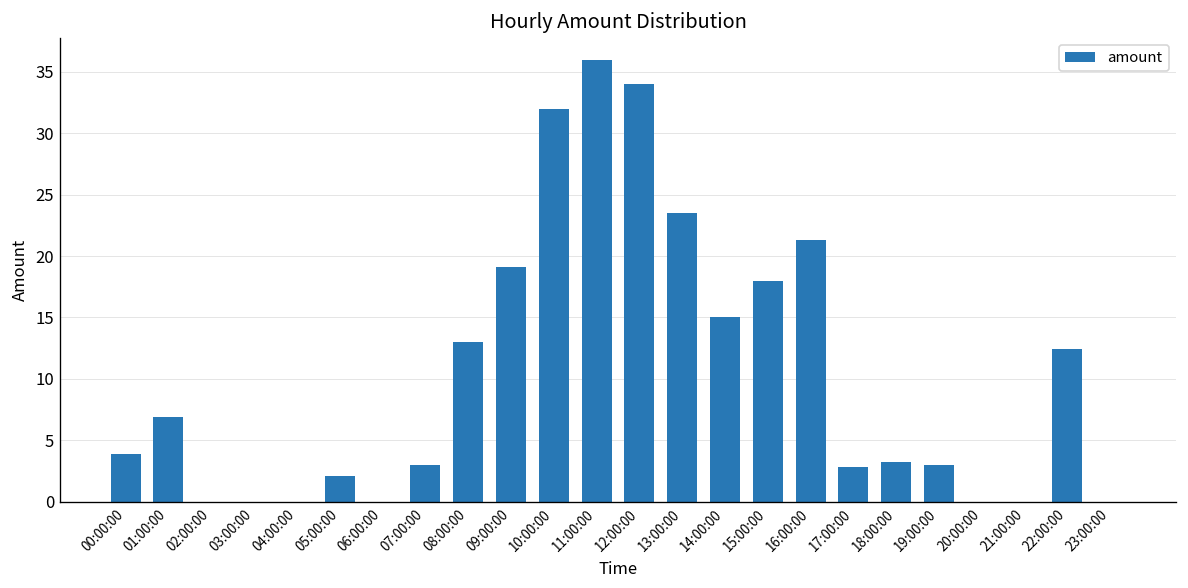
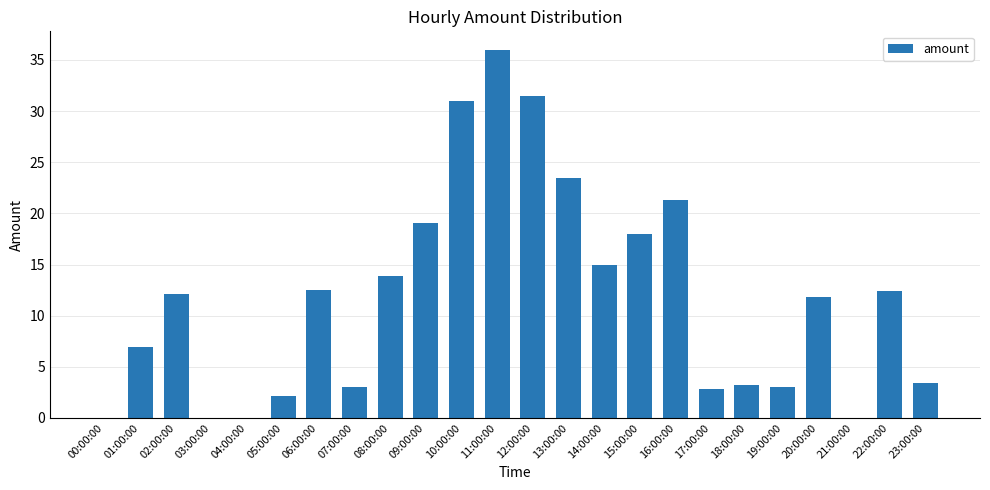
00:00:00: 3.9 -> 0.0
02:00:00: 0.0 -> 12.1
06:00:00: 0.0 -> 12.5
08:00:00: 13.0 -> 13.9
10:00:00: 32 -> 31
12:00:00: 34.0 -> 31.5
20:00:00: 0.0 -> 11.8
23:00:00: 0.0 -> 3.4
